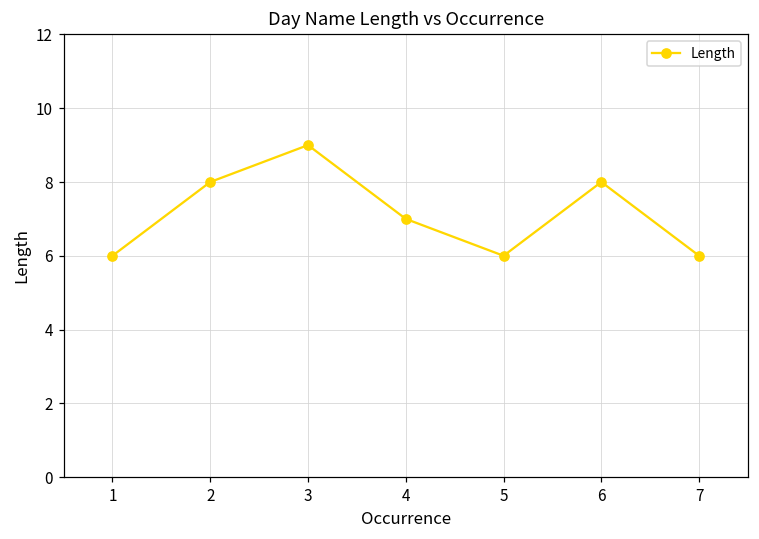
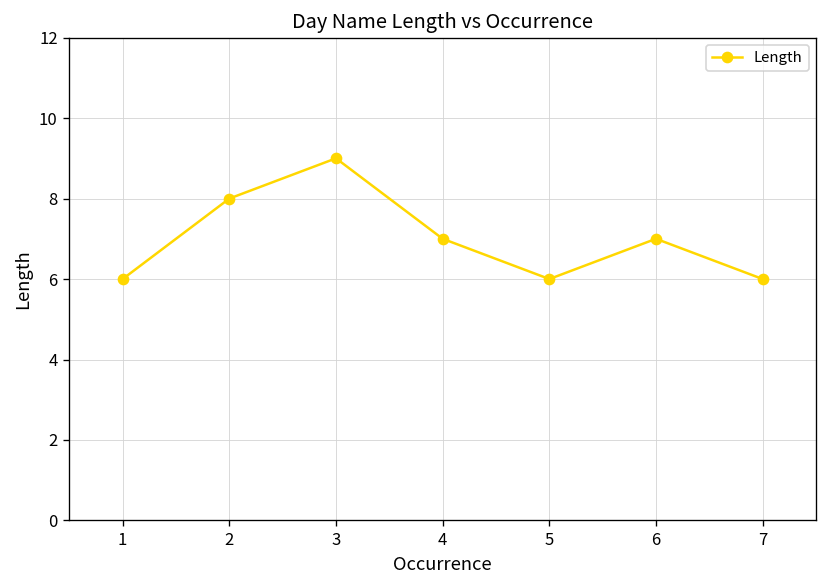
6: 8 -> 7
